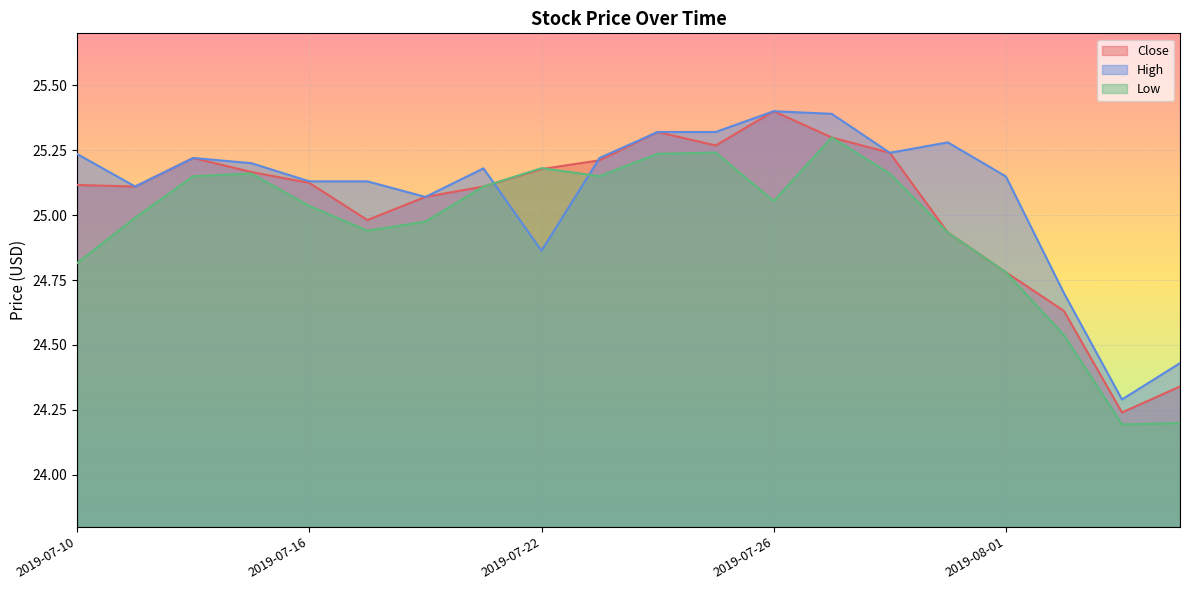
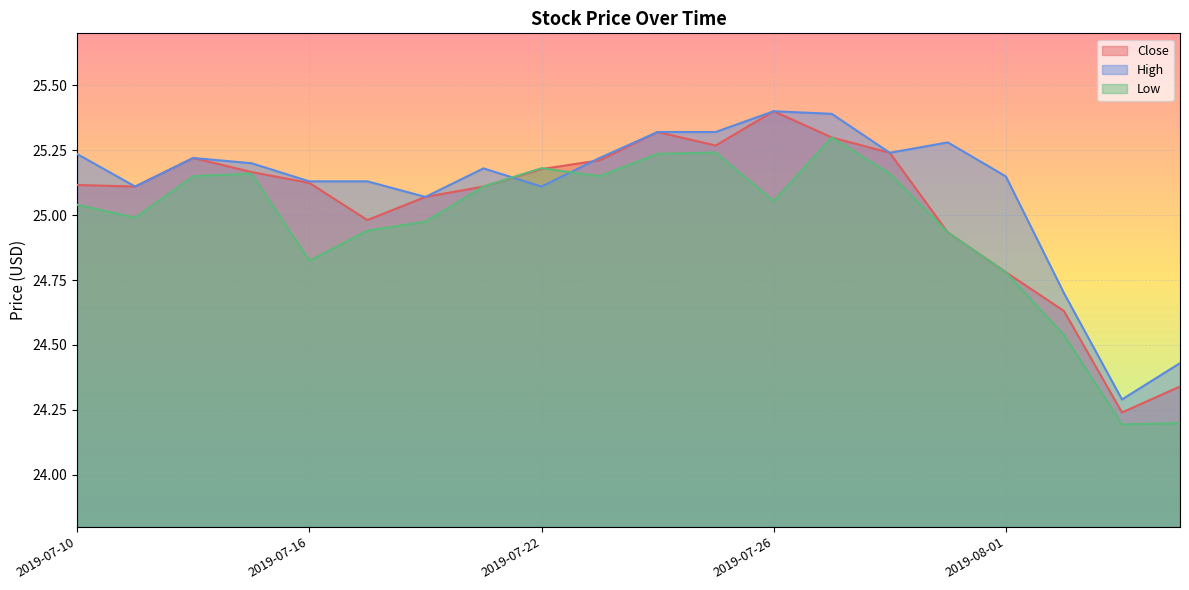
Low, 2019-07-10: 24.82 -> 25.04
Low, 2019-07-16: 25.03 -> 24.82
High, 2019-07-22: 24.86 -> 25.11
